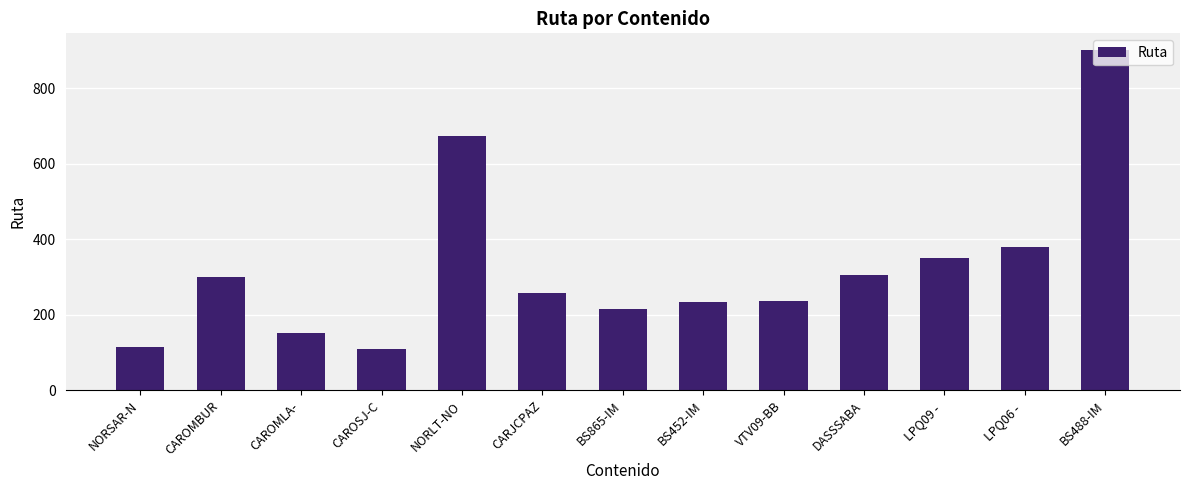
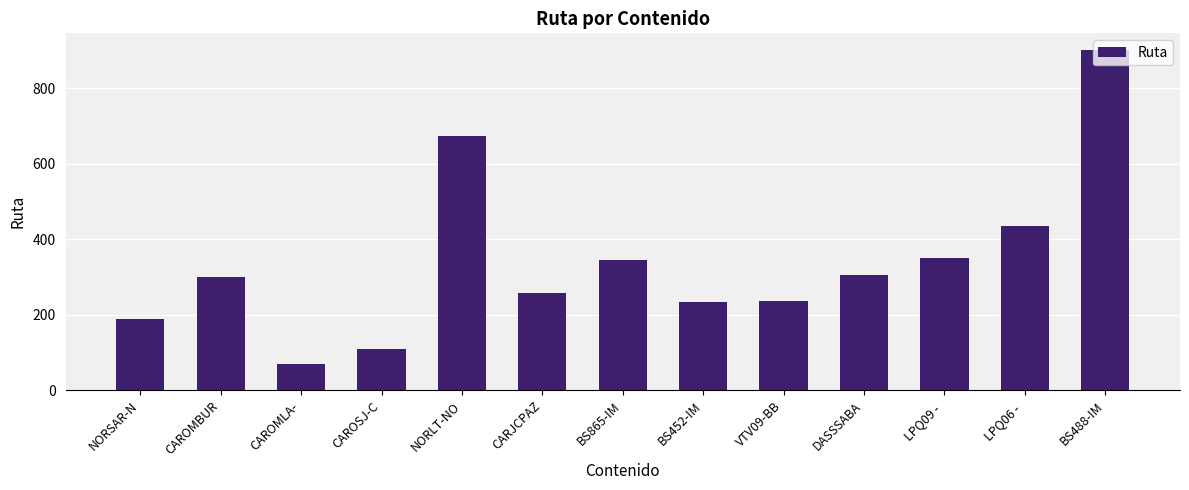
NORSAR-N: 120 -> 190
CAROMLA-: 150 -> 70
BS865-IM: 220 -> 350
LPQ06 -: 380 -> 440
